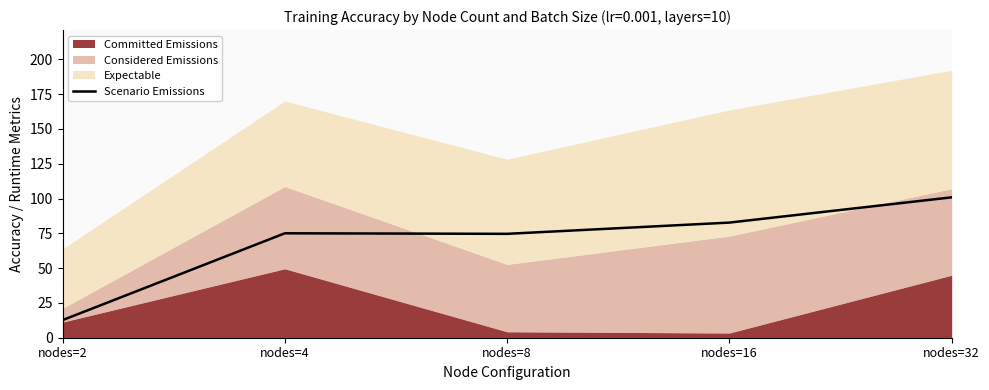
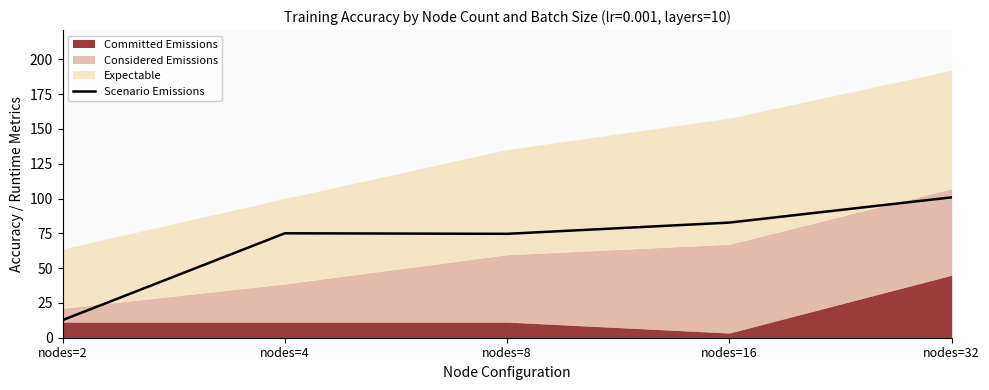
Committed Emissions, nodes=4: 50 -> 11
Considered Emissions, nodes=4: 59 -> 27
Committed Emissions, nodes=8: 4 -> 11
Considered Emissions, nodes=16: 70 -> 64
